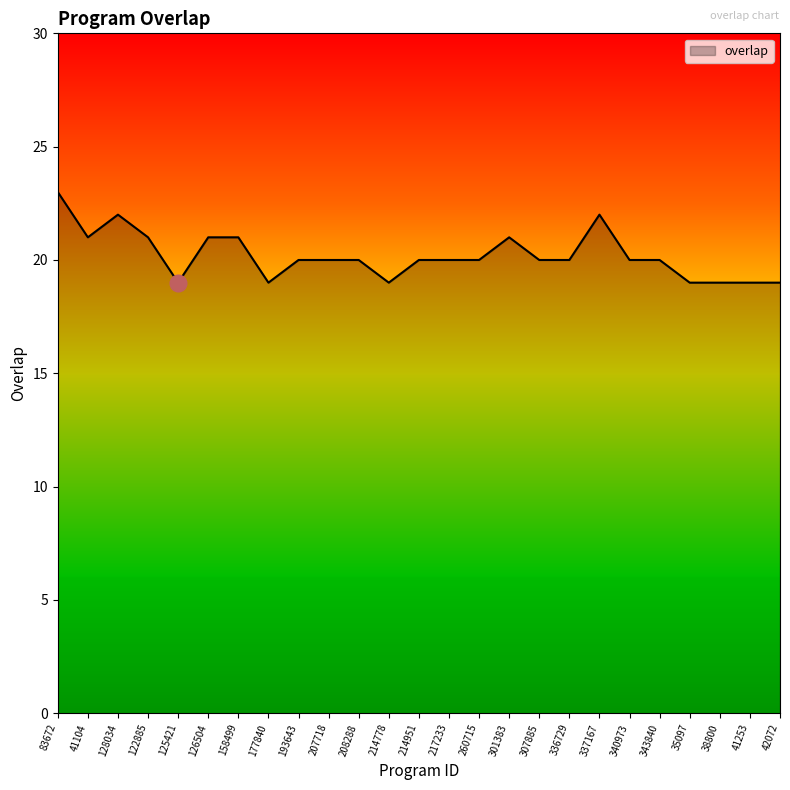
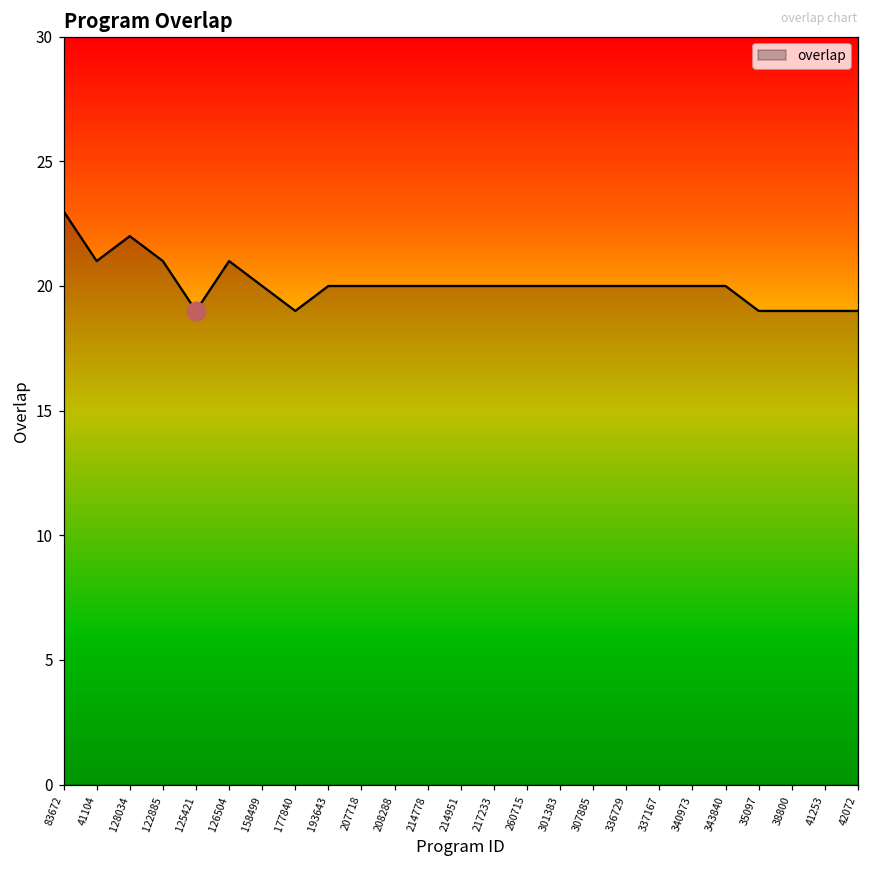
overlap, 158499: 21 -> 20
overlap, 214778: 19 -> 20
overlap, 301383: 21 -> 20
overlap, 337167: 22 -> 20
